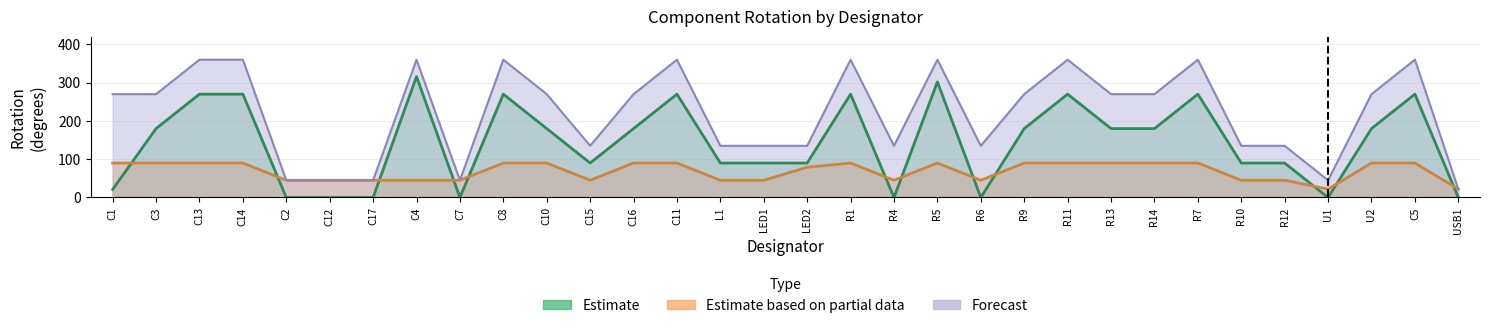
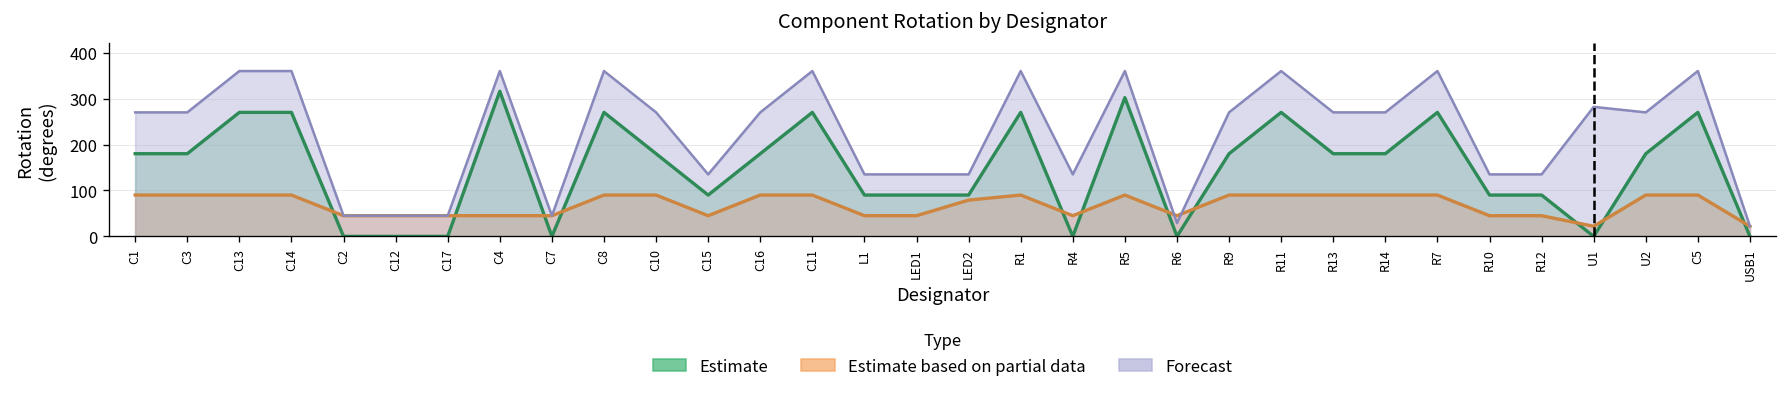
Estimate, C1: 20 -> 180
Forecast, R6: 140 -> 30
Forecast, U1: 50 -> 280
